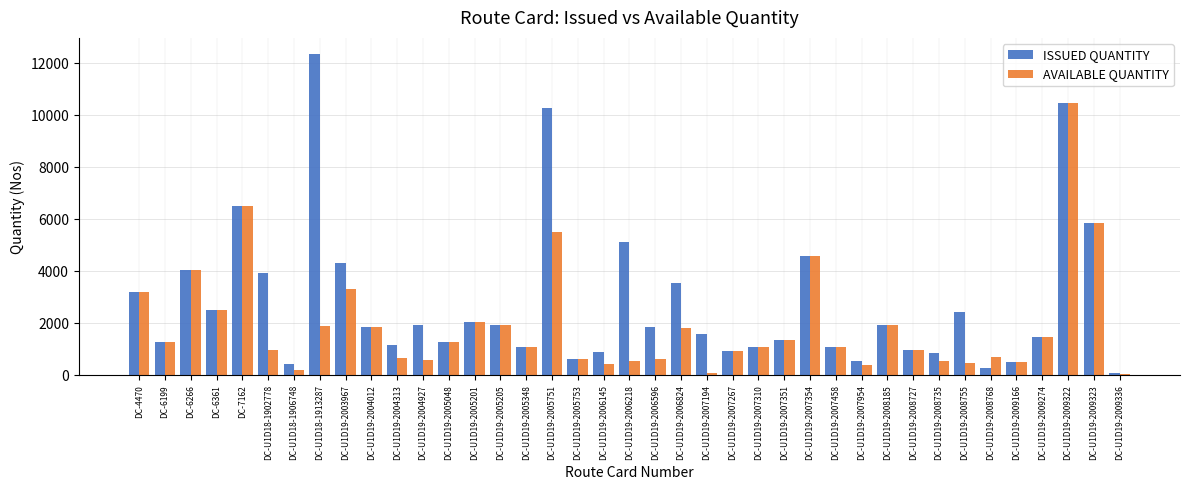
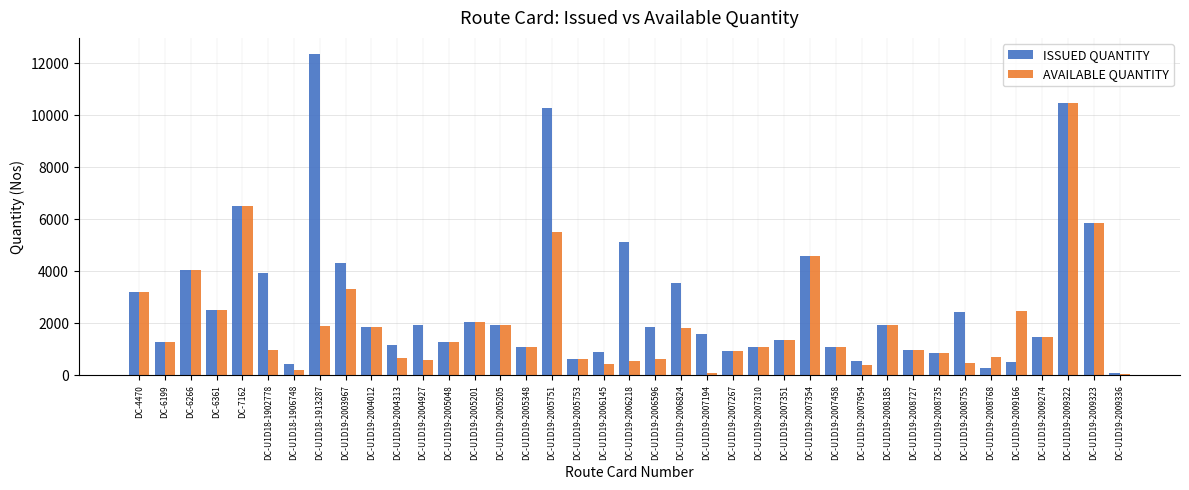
AVAILABLE QUANTITY, DC-U1D19-2008735: 500 -> 900
AVAILABLE QUANTITY, DC-U1D19-2009166: 500 -> 2500
